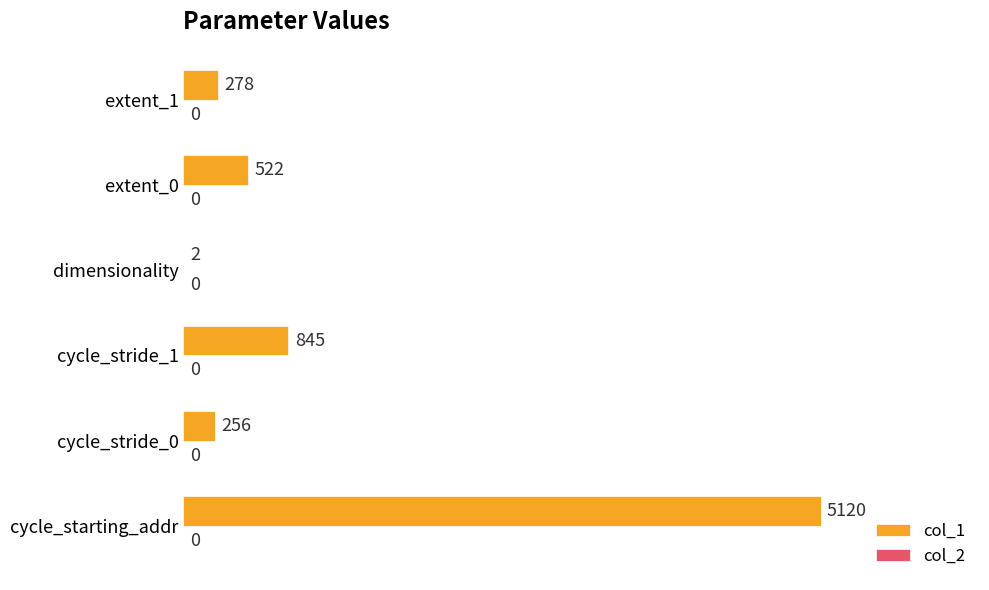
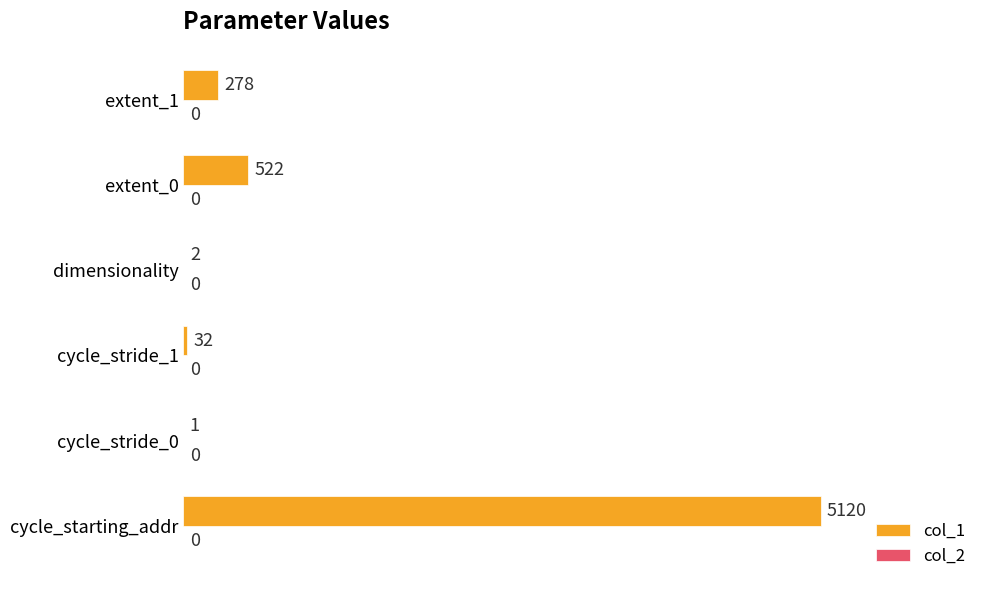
col_1, cycle_stride_1: 845 -> 32
col_1, cycle_stride_0: 256 -> 1
